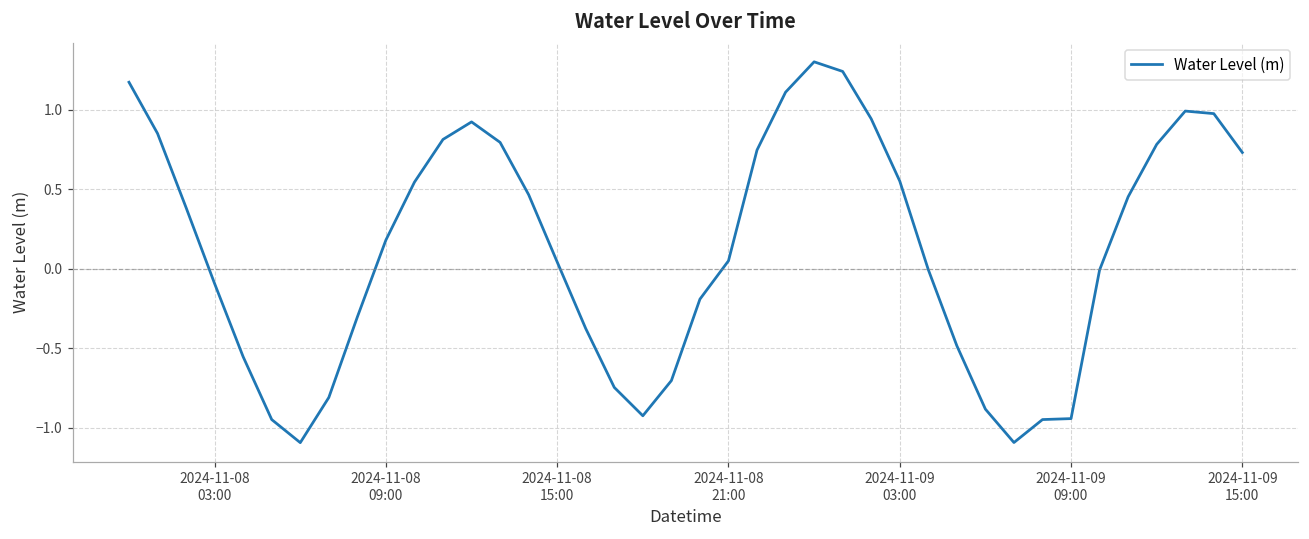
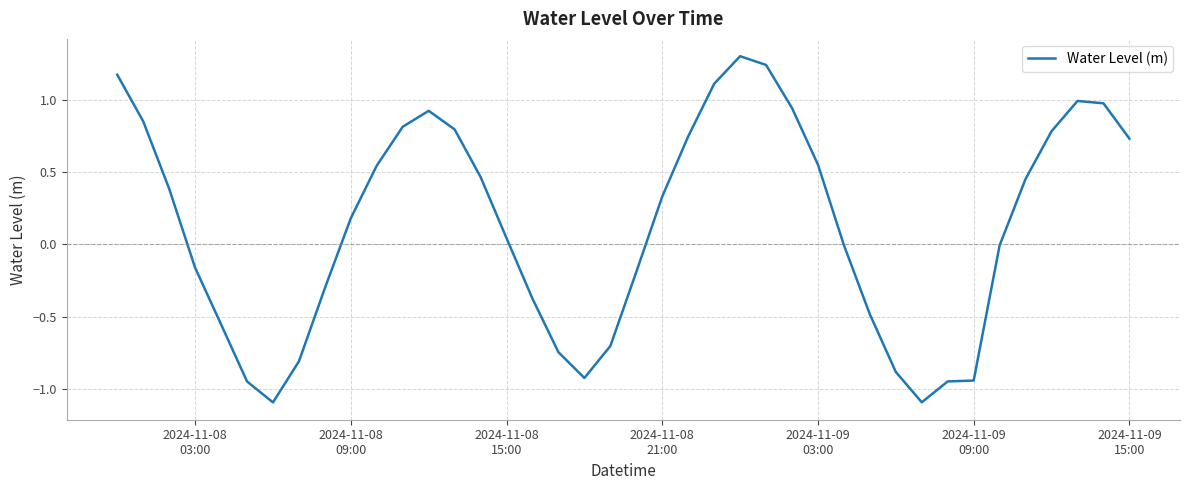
2024-11-08 03:00: -0.09 -> -0.16
2024-11-08 21:00: 0.05 -> 0.33
